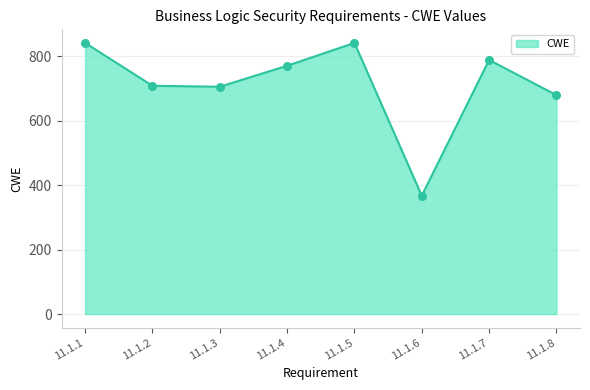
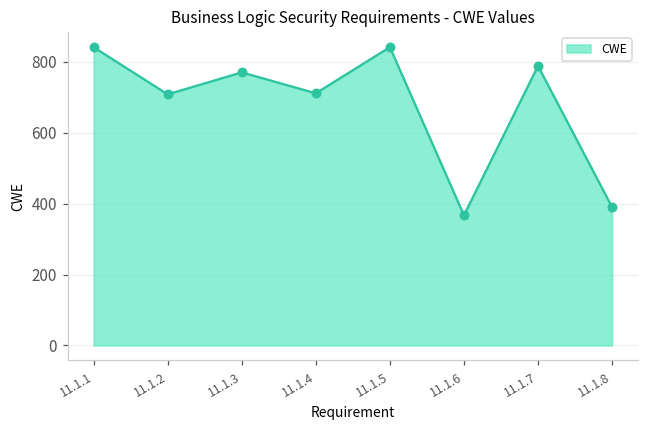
11.1.3: 710 -> 770
11.1.4: 770 -> 710
11.1.8: 680 -> 390
